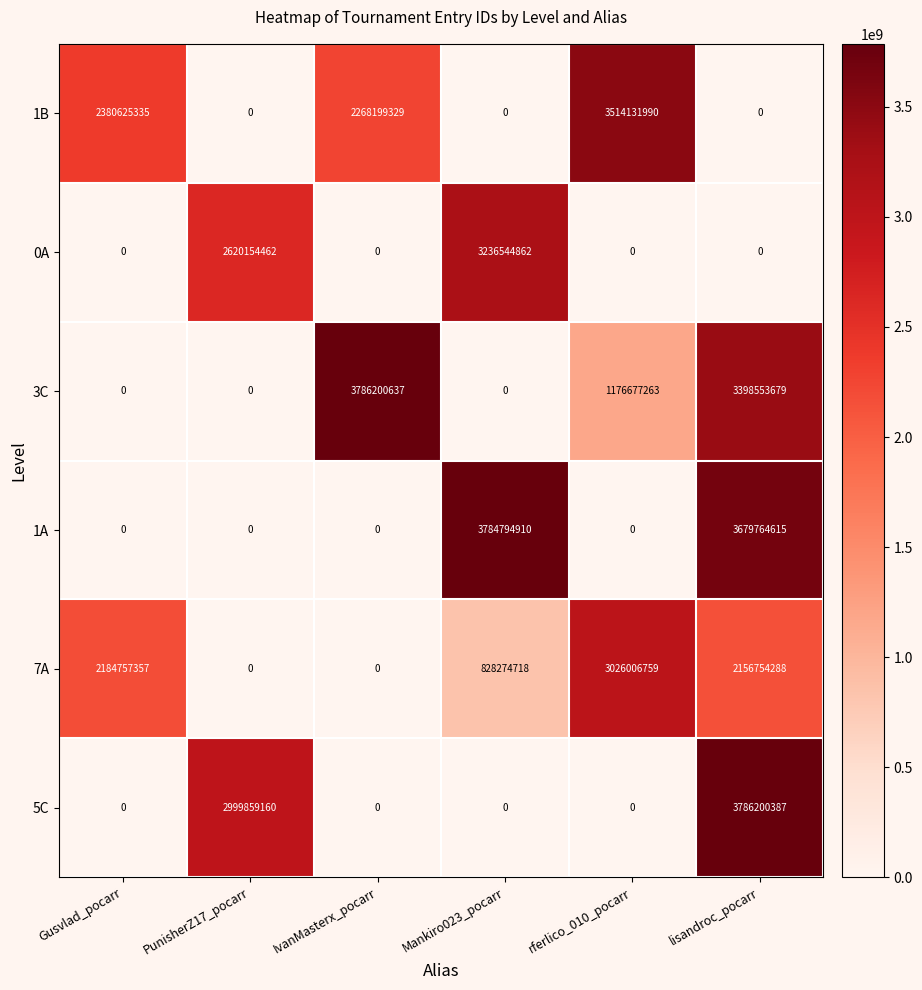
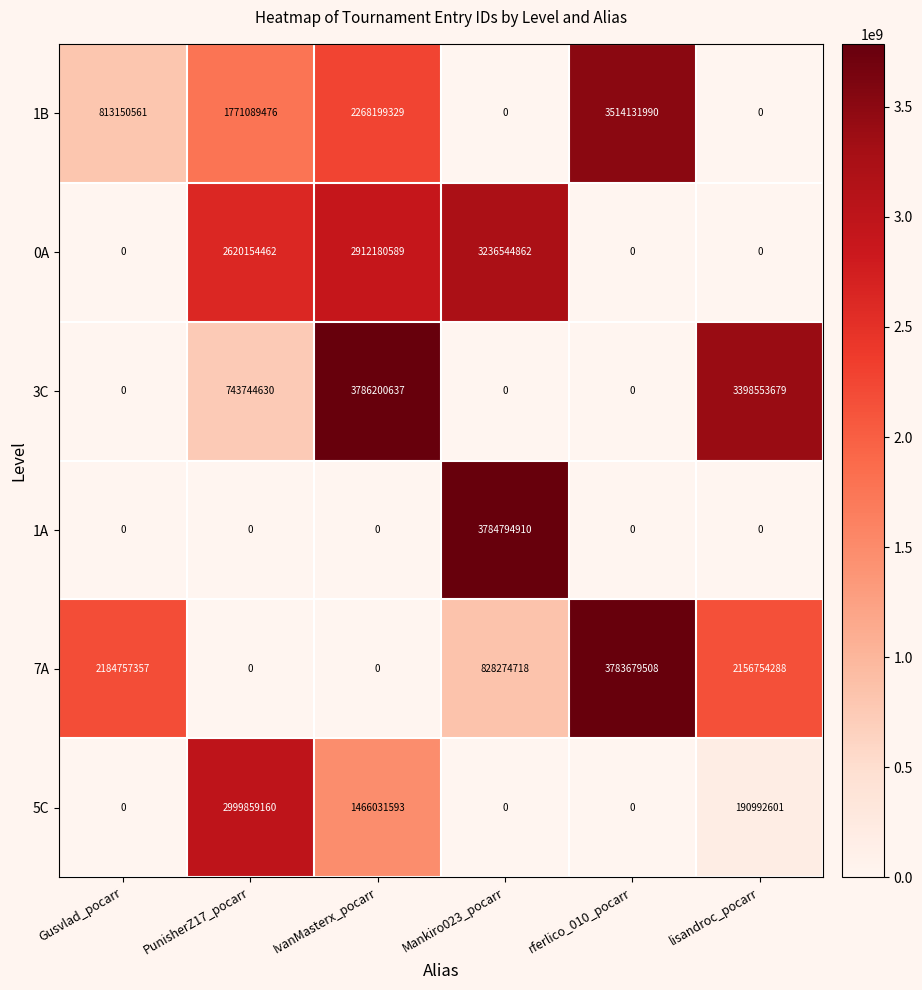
1B, Gusvlad_pocarr: 2380625335 -> 813150561
1B, PunisherZ17_pocarr: 0 -> 1771089476
0A, IvanMasterx_pocarr: 0 -> 2912180589
3C, PunisherZ17_pocarr: 0 -> 743744630
3C, rferlico_010_pocarr: 1176677263 -> 0
1A, lisandroc_pocarr: 3679764615 -> 0
7A, rferlico_010_pocarr: 3026006759 -> 3783679508
5C, IvanMasterx_pocarr: 0 -> 1466031593
5C, lisandroc_pocarr: 3786200387 -> 190992601
